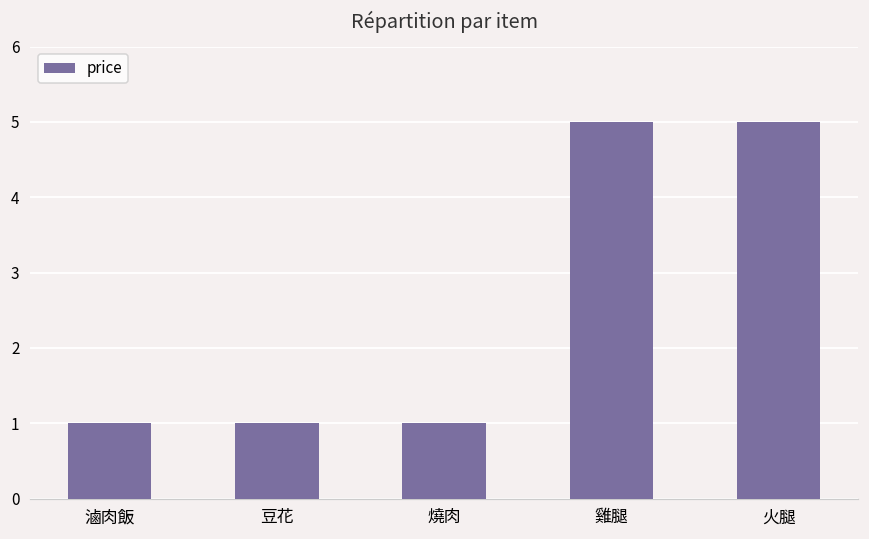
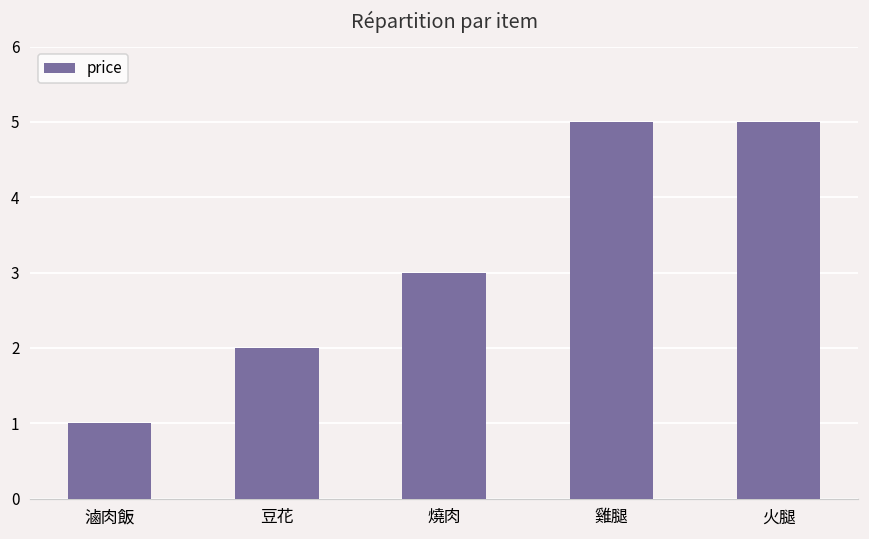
豆花: 1 -> 2
燒肉: 1 -> 3
